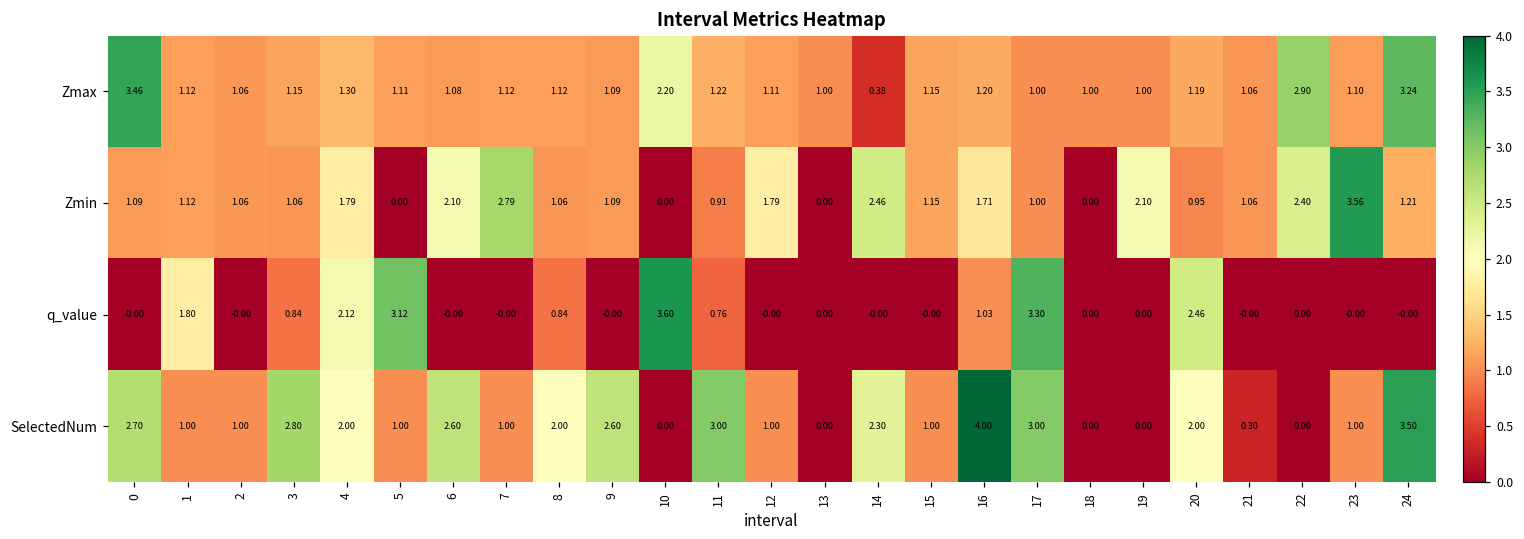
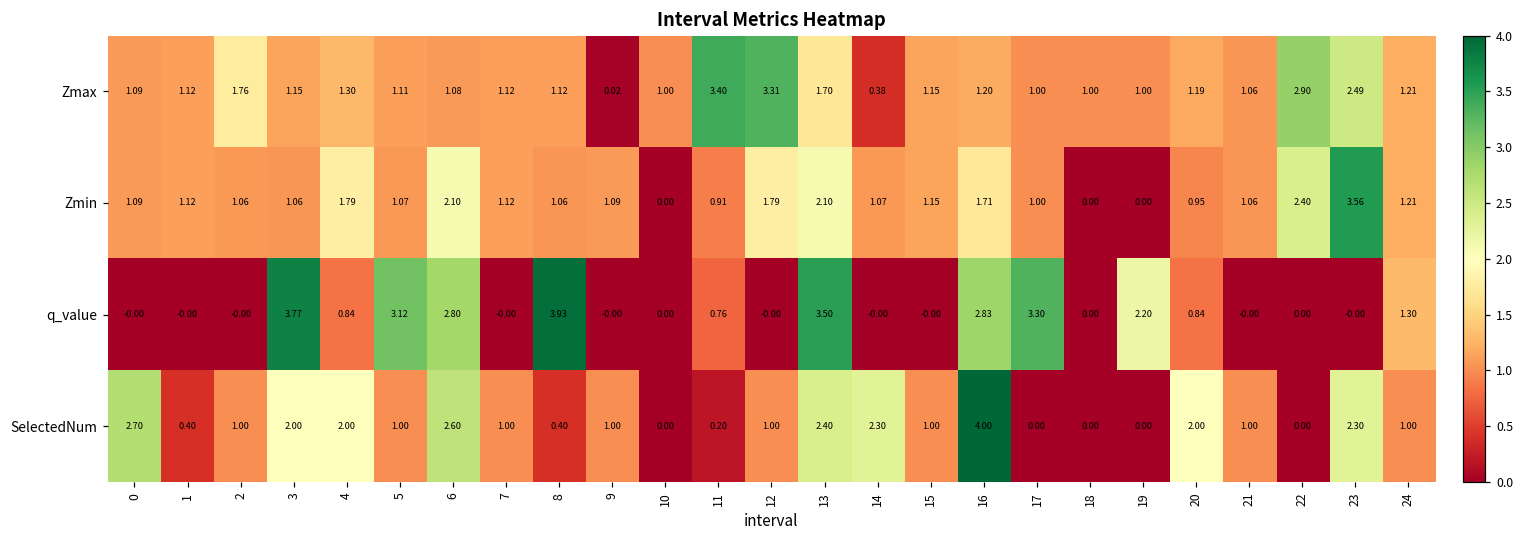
Zmax, 0: 3.46 -> 1.09
Zmax, 2: 1.06 -> 1.76
Zmax, 9: 1.09 -> 0.02
Zmax, 10: 2.20 -> 1.00
Zmax, 11: 1.22 -> 3.40
Zmax, 12: 1.11 -> 3.31
Zmax, 13: 1.00 -> 1.70
Zmax, 23: 1.10 -> 2.49
Zmax, 24: 3.24 -> 1.21
Zmin, 5: 0.00 -> 1.07
Zmin, 7: 2.79 -> 1.12
Zmin, 13: 0.00 -> 2.10
Zmin, 14: 2.46 -> 1.07
Zmin, 19: 2.10 -> 0.00
q_value, 1: 1.80 -> -0.00
q_value, 3: 0.84 -> 3.77
q_value, 4: 2.12 -> 0.84
q_value, 6: -0.00 -> 2.80
q_value, 8: 0.84 -> 3.93
q_value, 10: 3.60 -> 0.00
q_value, 13: 0.00 -> 3.50
q_value, 16: 1.03 -> 2.83
q_value, 19: 0.00 -> 2.20
q_value, 20: 2.46 -> 0.84
q_value, 24: -0.00 -> 1.30
SelectedNum, 1: 1.00 -> 0.40
SelectedNum, 3: 2.80 -> 2.00
SelectedNum, 8: 2.00 -> 0.40
SelectedNum, 9: 2.60 -> 1.00
SelectedNum, 11: 3.00 -> 0.20
SelectedNum, 13: 0.00 -> 2.40
SelectedNum, 17: 3.00 -> 0.00
SelectedNum, 21: 0.30 -> 1.00
SelectedNum, 23: 1.00 -> 2.30
SelectedNum, 24: 3.50 -> 1.00
